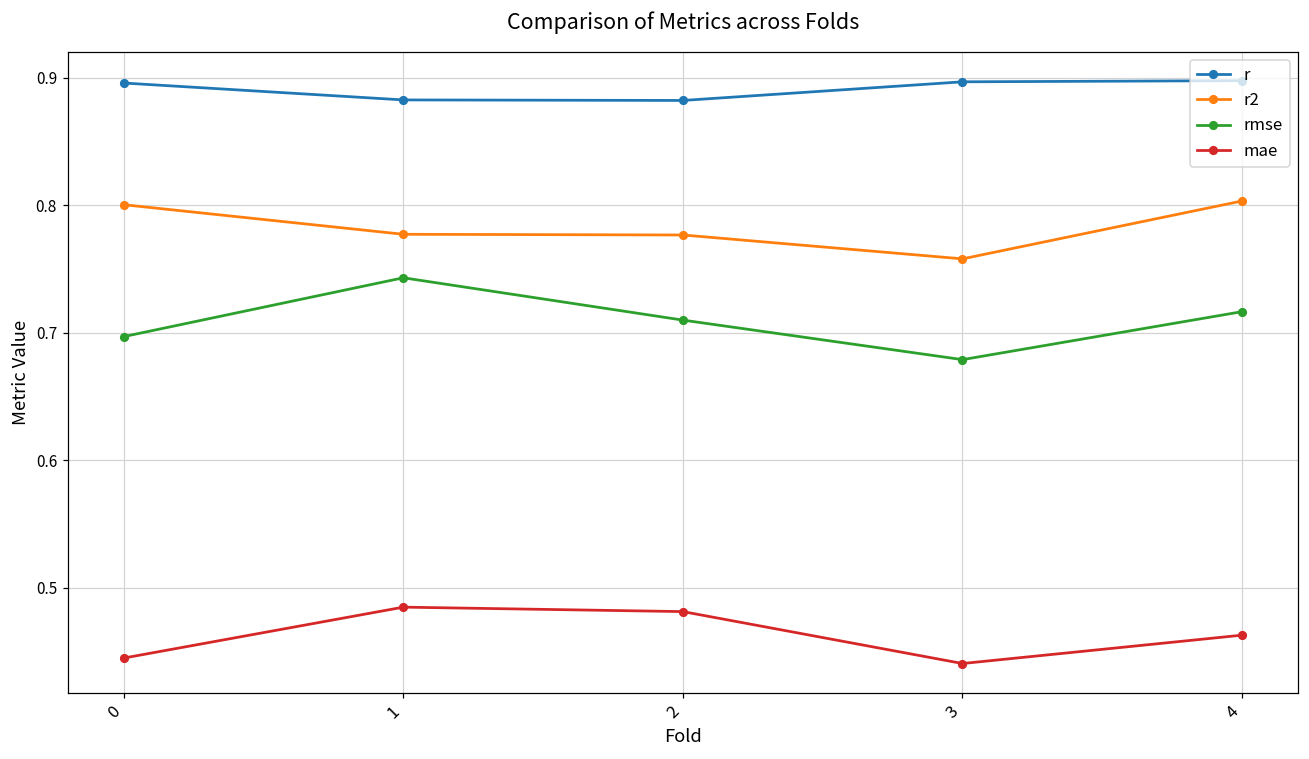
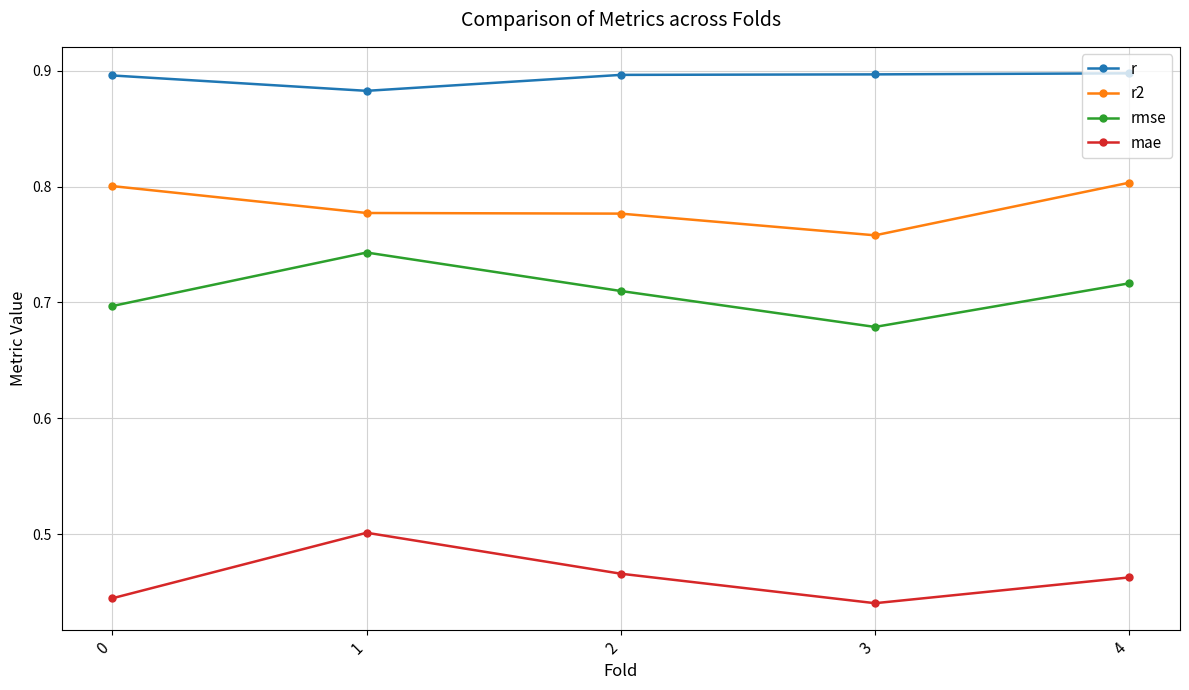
mae, 1: 0.485 -> 0.501
r, 2: 0.882 -> 0.896
mae, 2: 0.481 -> 0.466
